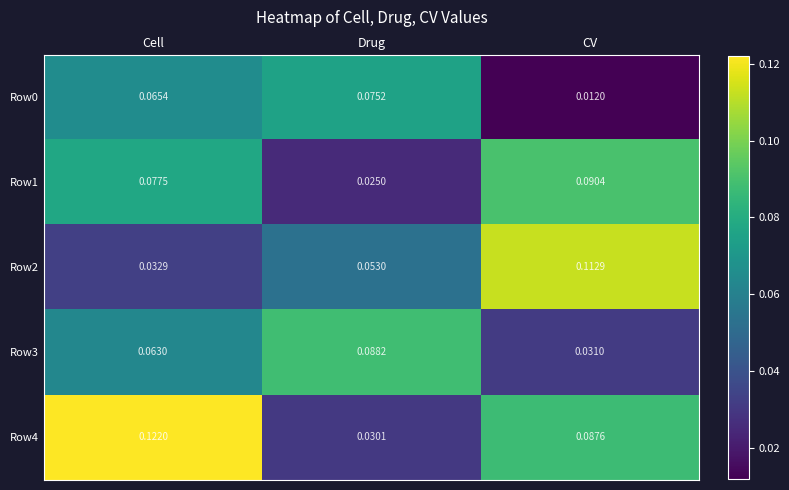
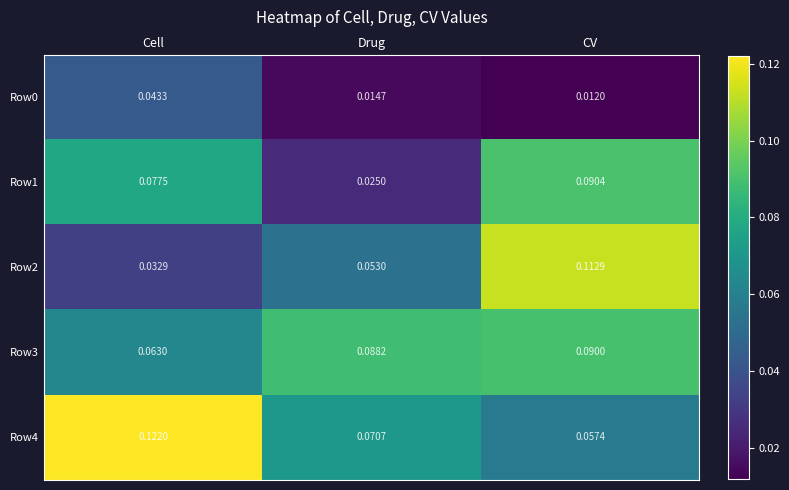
Row0, Cell: 0.0654 -> 0.0433
Row0, Drug: 0.0752 -> 0.0147
Row3, CV: 0.0310 -> 0.0900
Row4, Drug: 0.0301 -> 0.0707
Row4, CV: 0.0876 -> 0.0574
